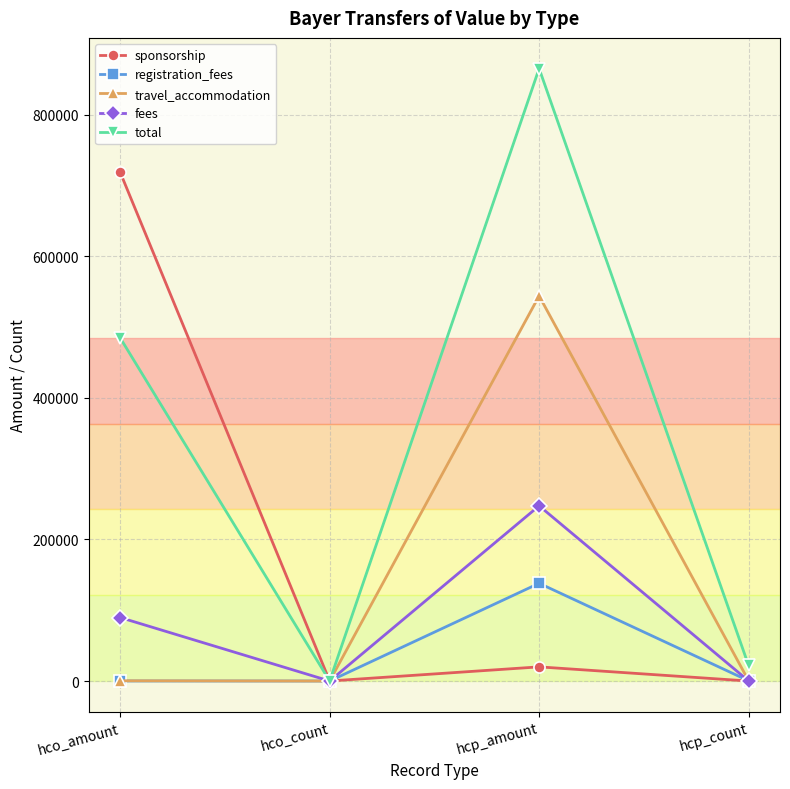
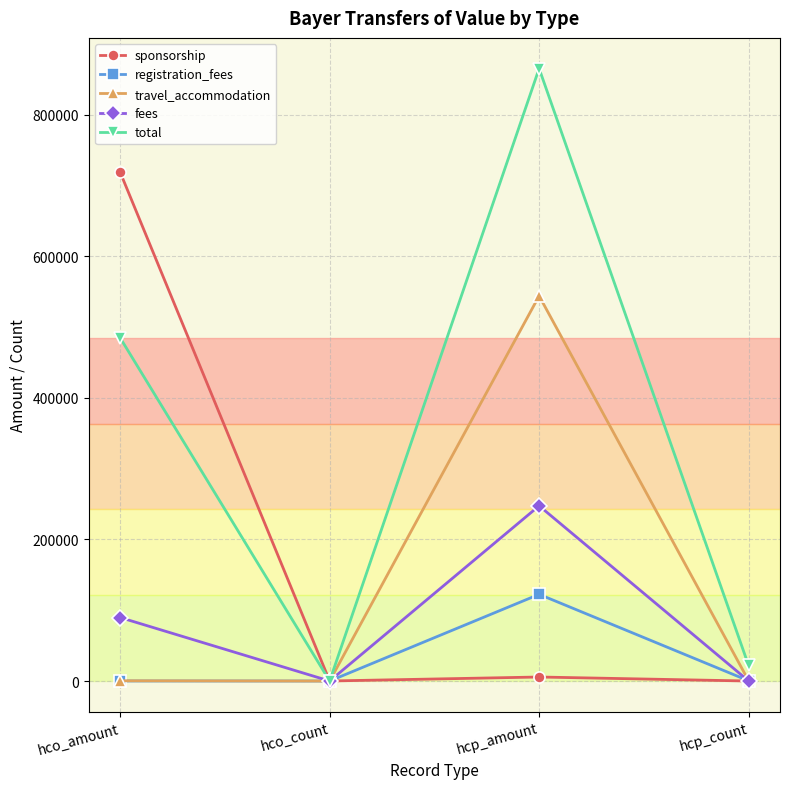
sponsorship, hcp_amount: 20000 -> 10000
registration_fees, hcp_amount: 140000 -> 120000
